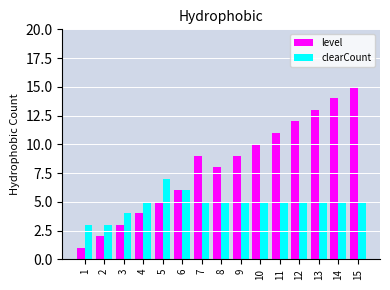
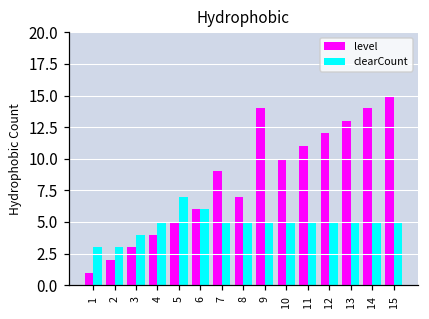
level, 8: 8 -> 7
level, 9: 9 -> 14
